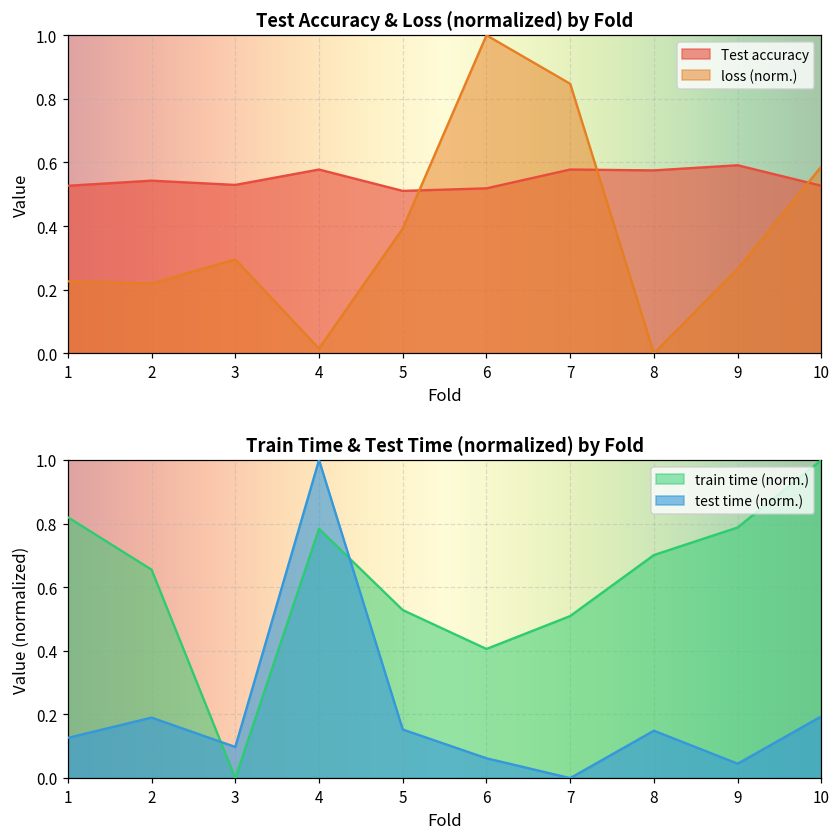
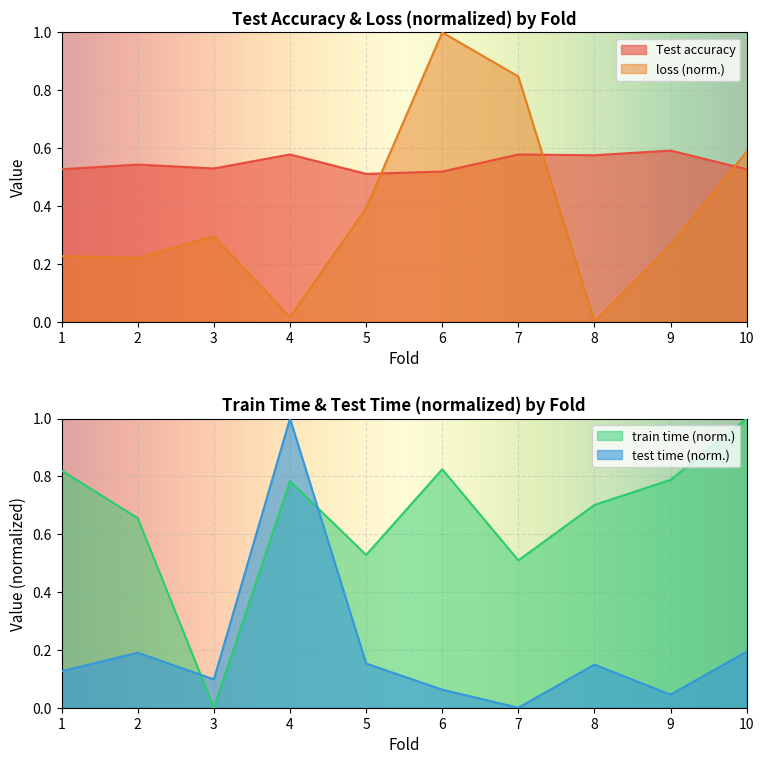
Train Time & Test Time (normalized) by Fold, train time (norm.), 6: 0.41 -> 0.82
